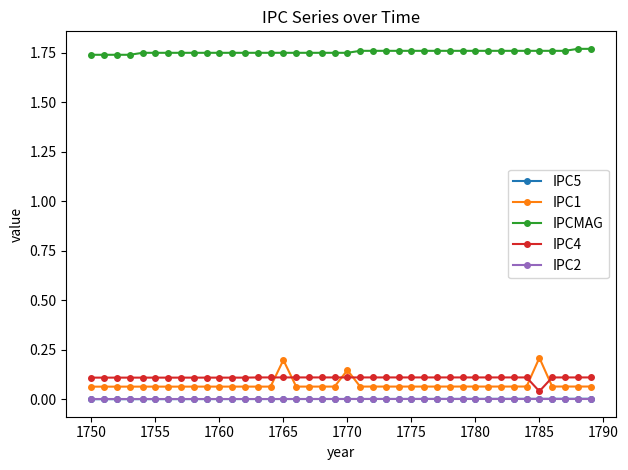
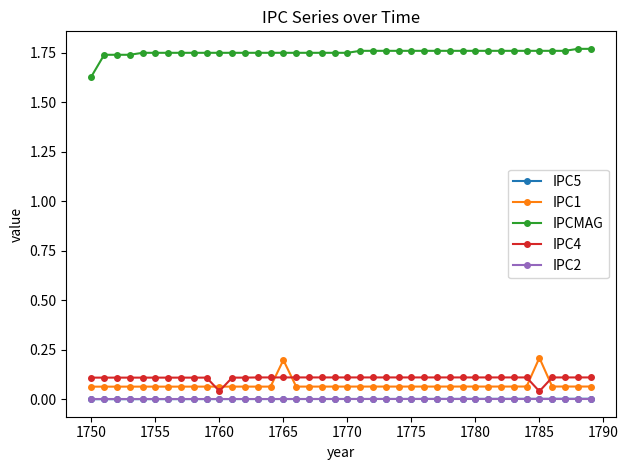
IPCMAG, 1750: 1.74 -> 1.63
IPC4, 1760: 0.11 -> 0.04
IPC1, 1770: 0.15 -> 0.06
